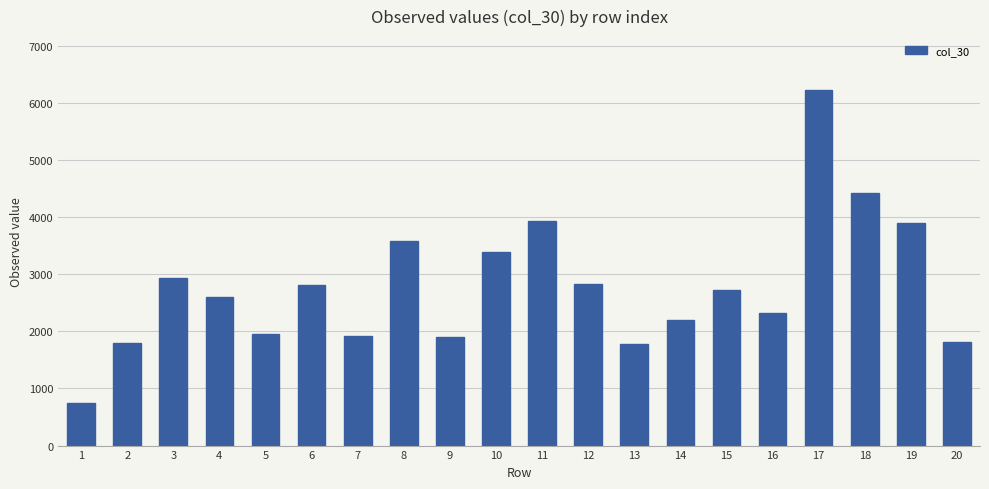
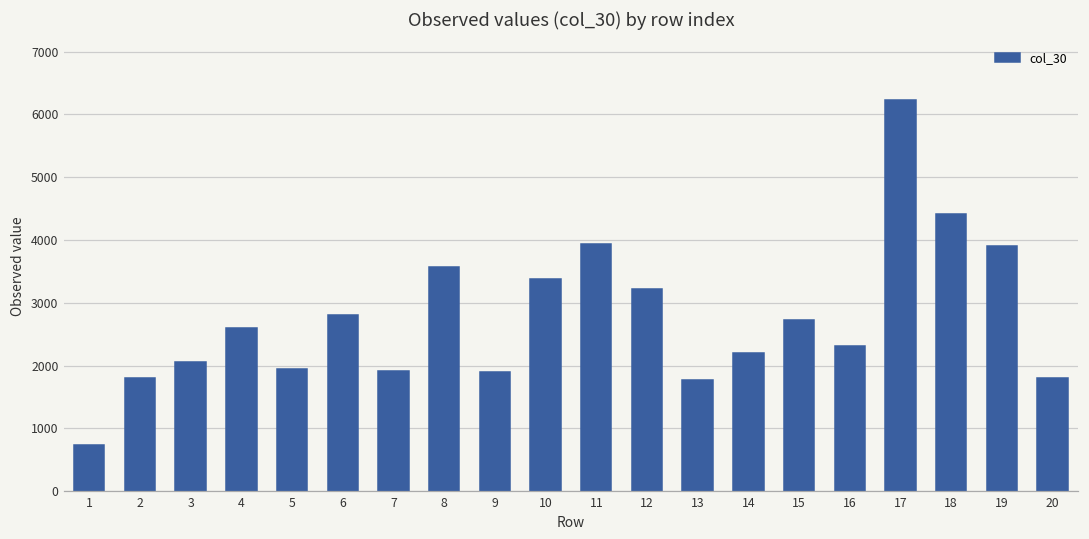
3: 2900 -> 2100
12: 2800 -> 3200
